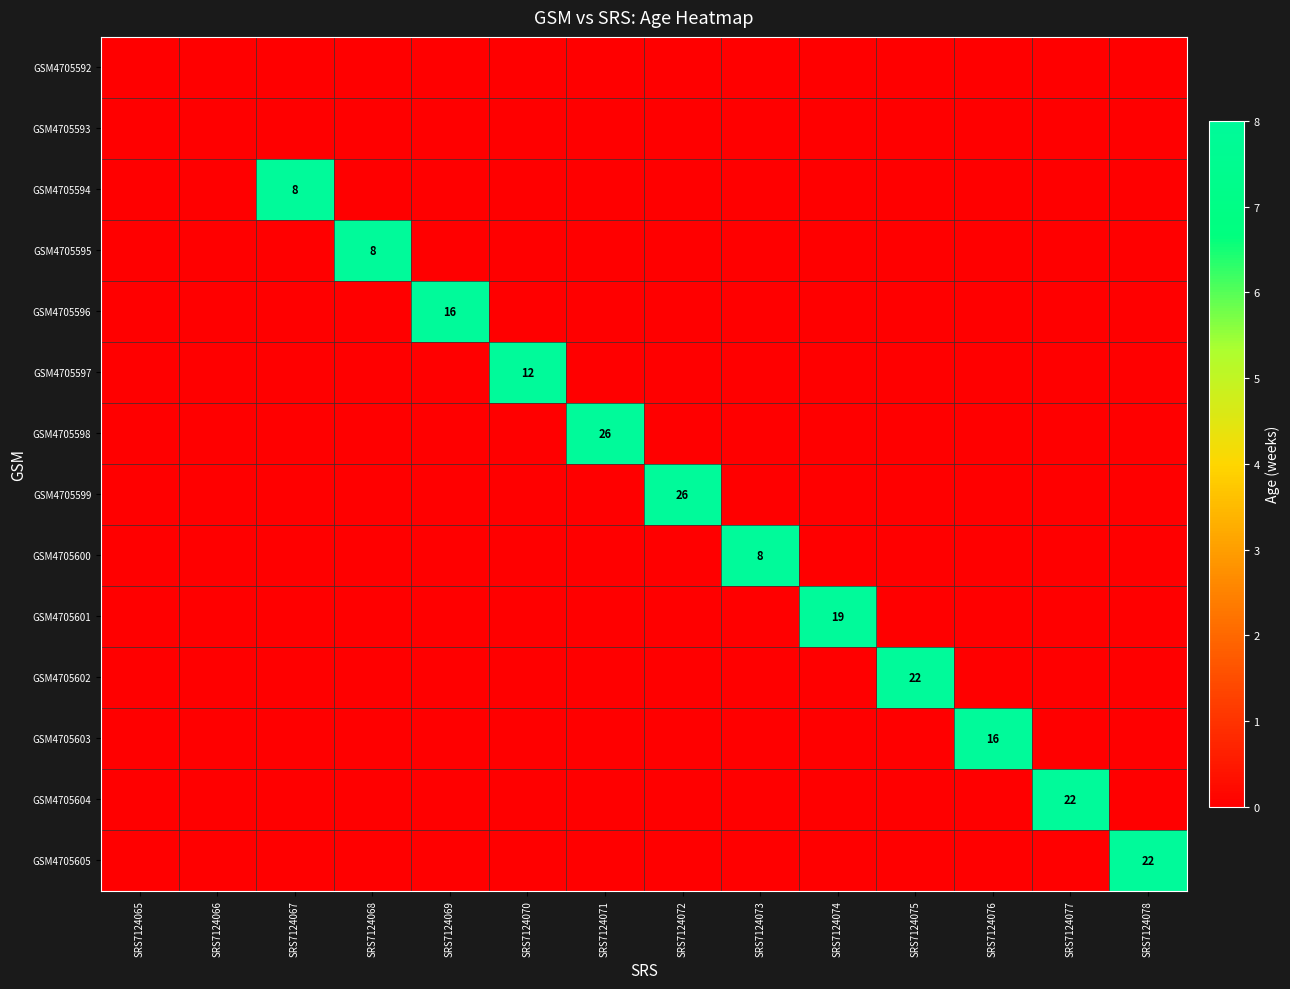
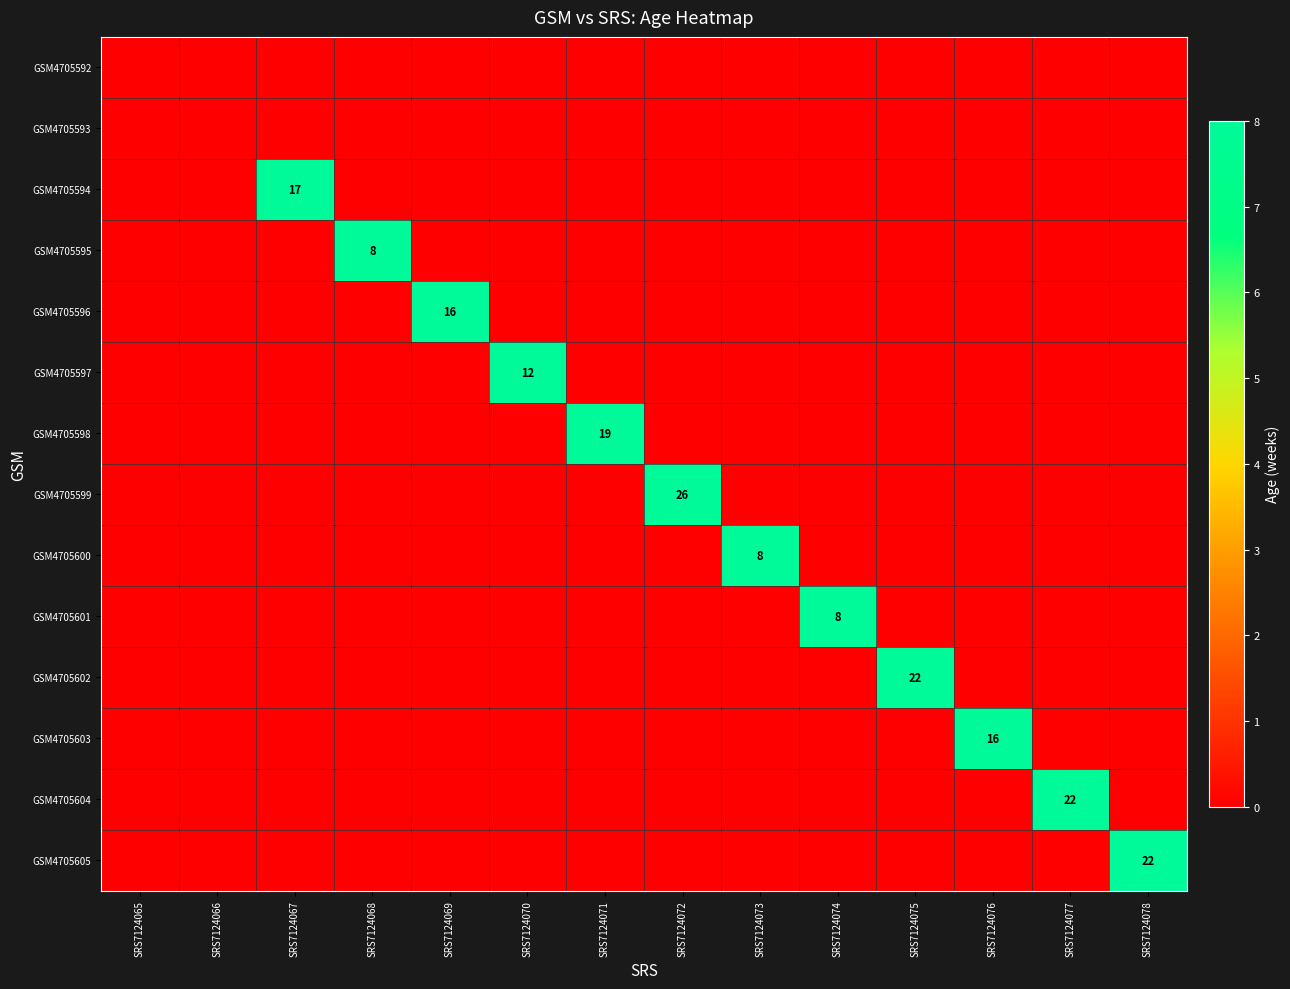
GSM4705594, SRS7124067: 8 -> 17
GSM4705598, SRS7124071: 26 -> 19
GSM4705601, SRS7124074: 19 -> 8
